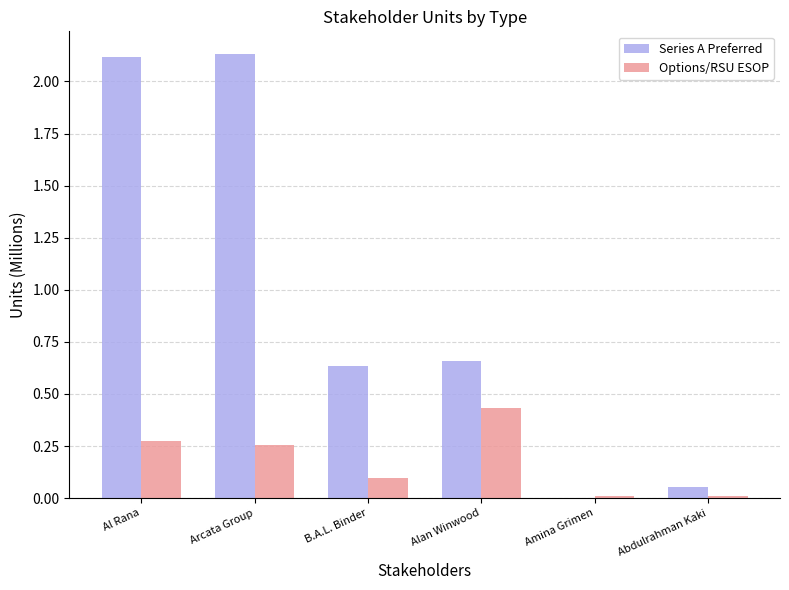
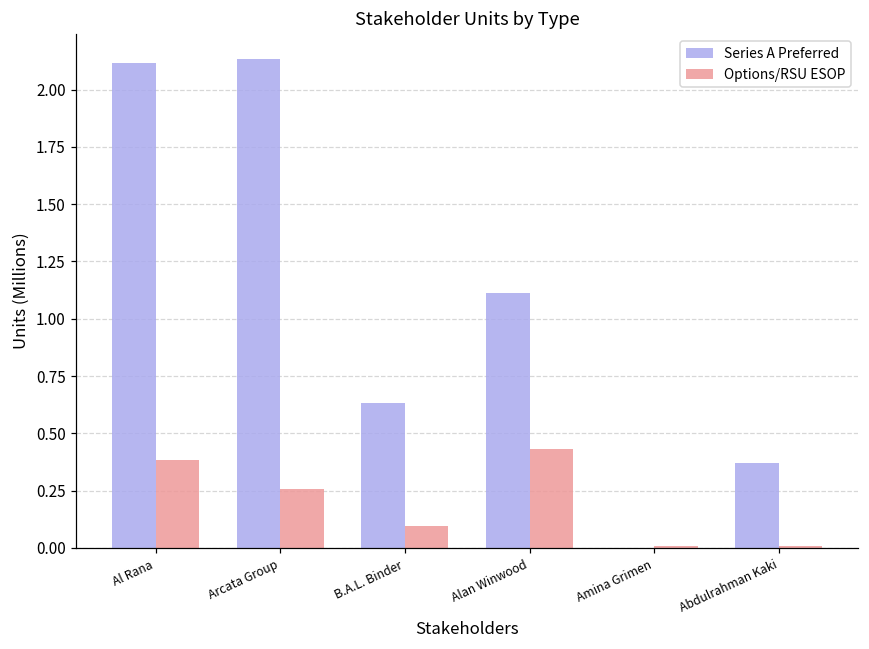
Options/RSU ESOP, Al Rana: 0.27 -> 0.38
Series A Preferred, Alan Winwood: 0.66 -> 1.11
Series A Preferred, Abdulrahman Kaki: 0.05 -> 0.37
